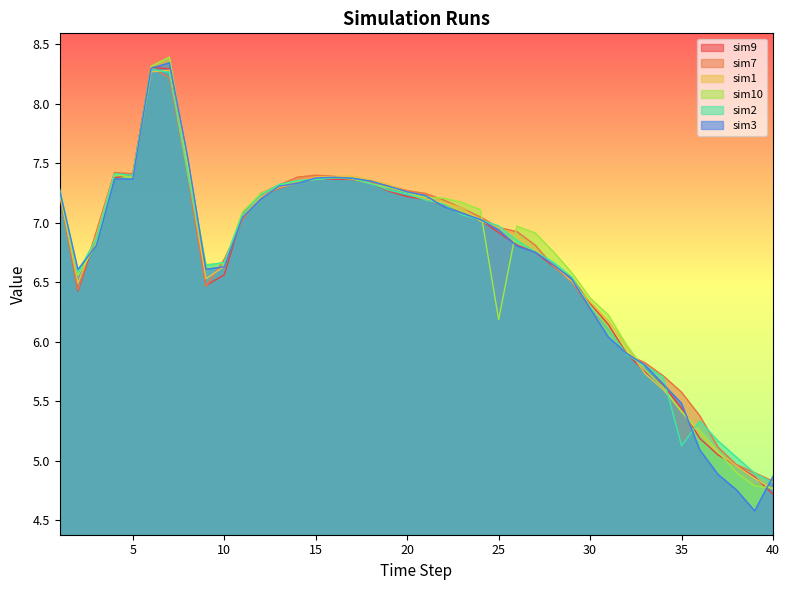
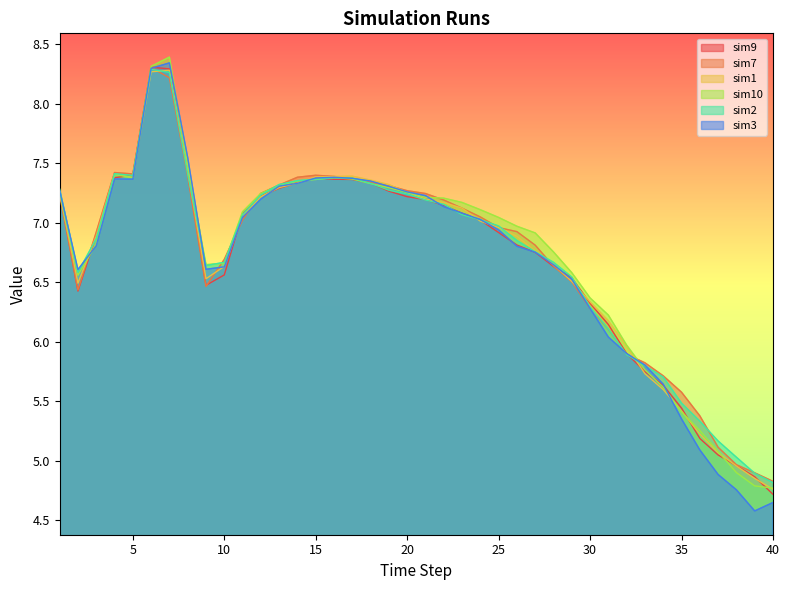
sim10, 25: 6.18 -> 7.04
sim2, 35: 5.12 -> 5.48
sim3, 35: 5.48 -> 5.35
sim3, 40: 4.87 -> 4.65
